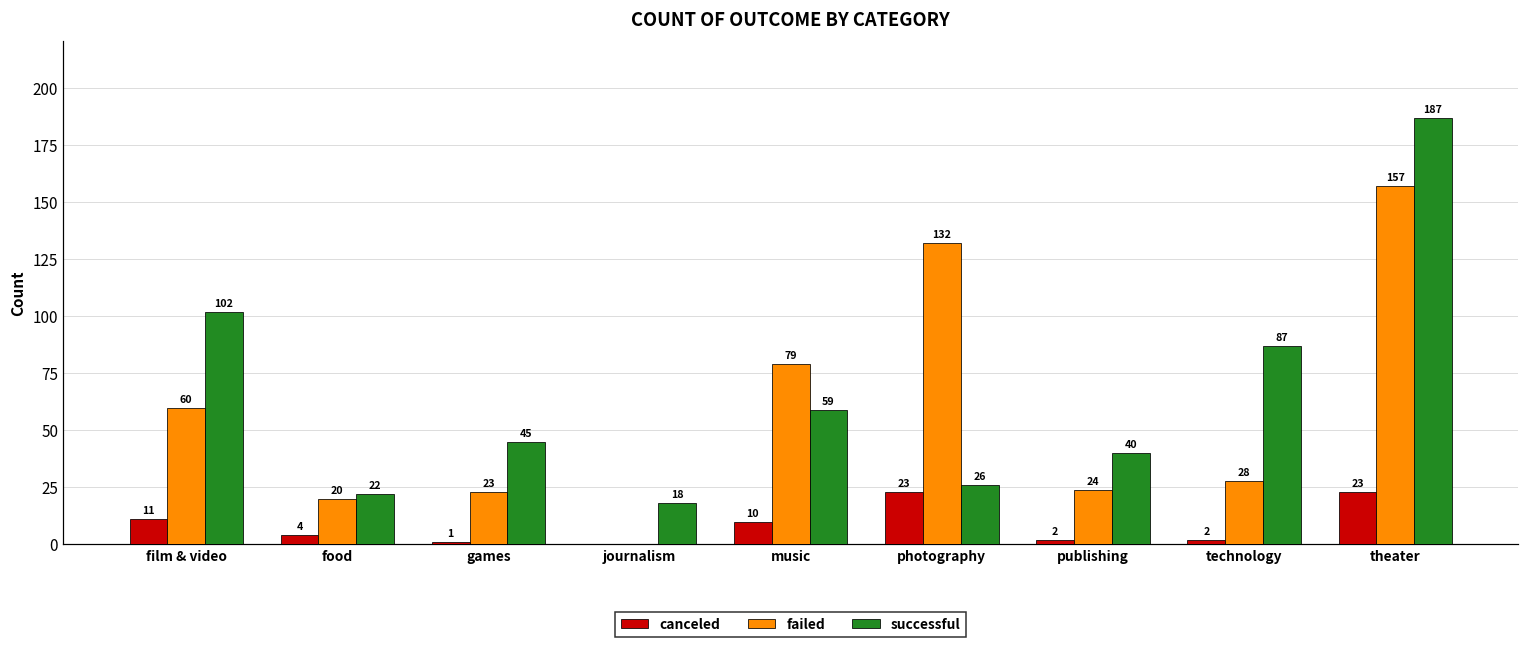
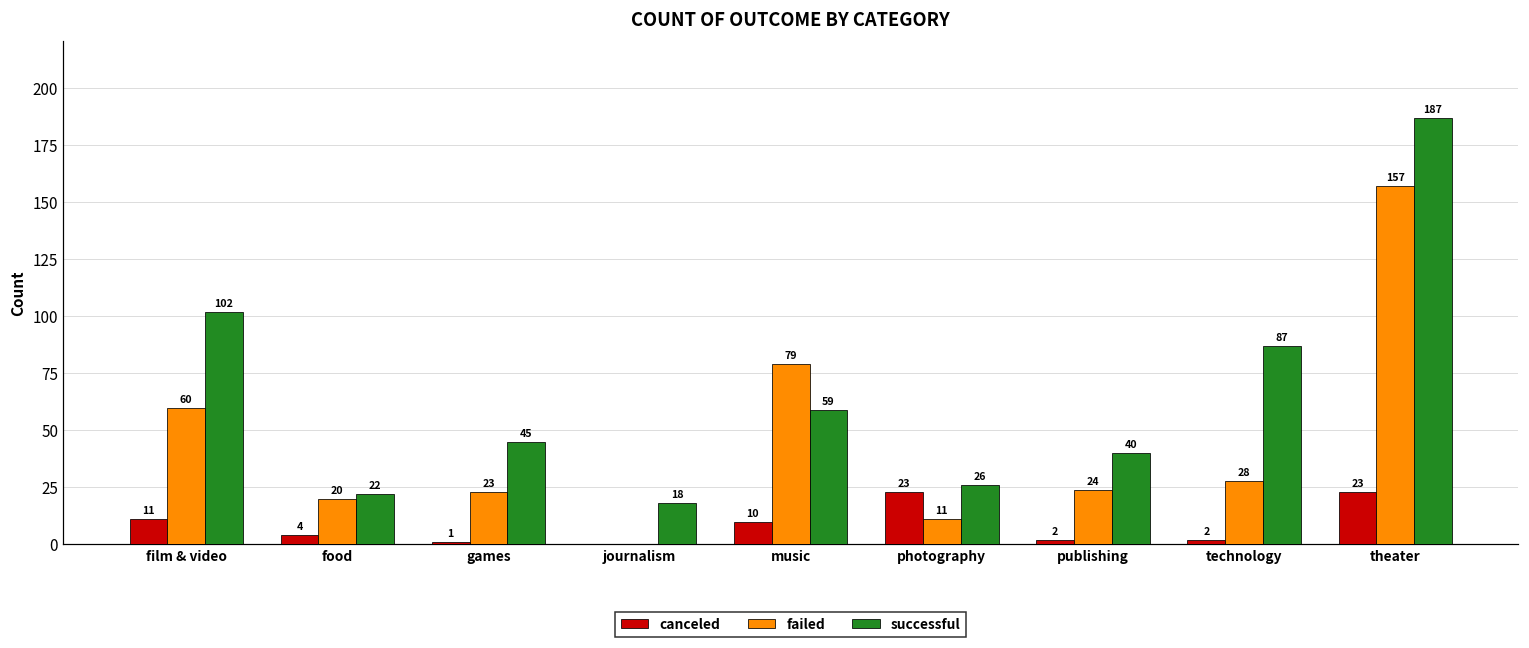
failed, photography: 132 -> 11
